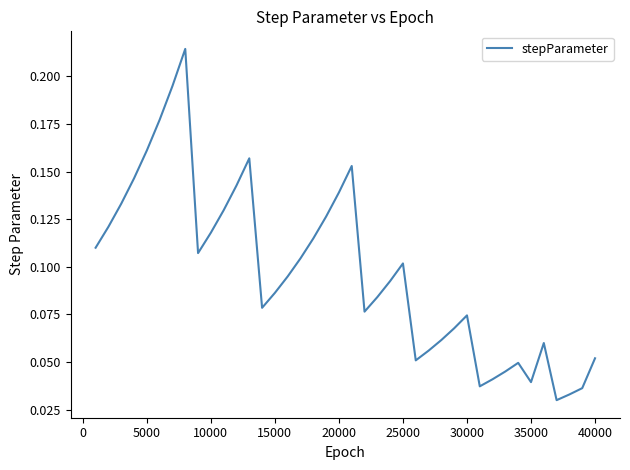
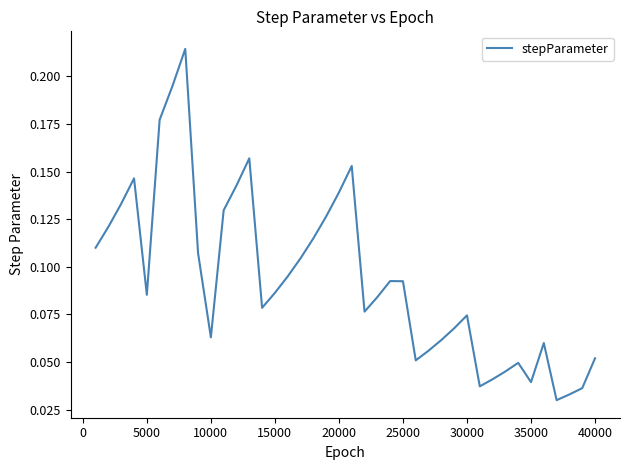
5000: 0.161 -> 0.085
10000: 0.118 -> 0.063
25000: 0.102 -> 0.092
